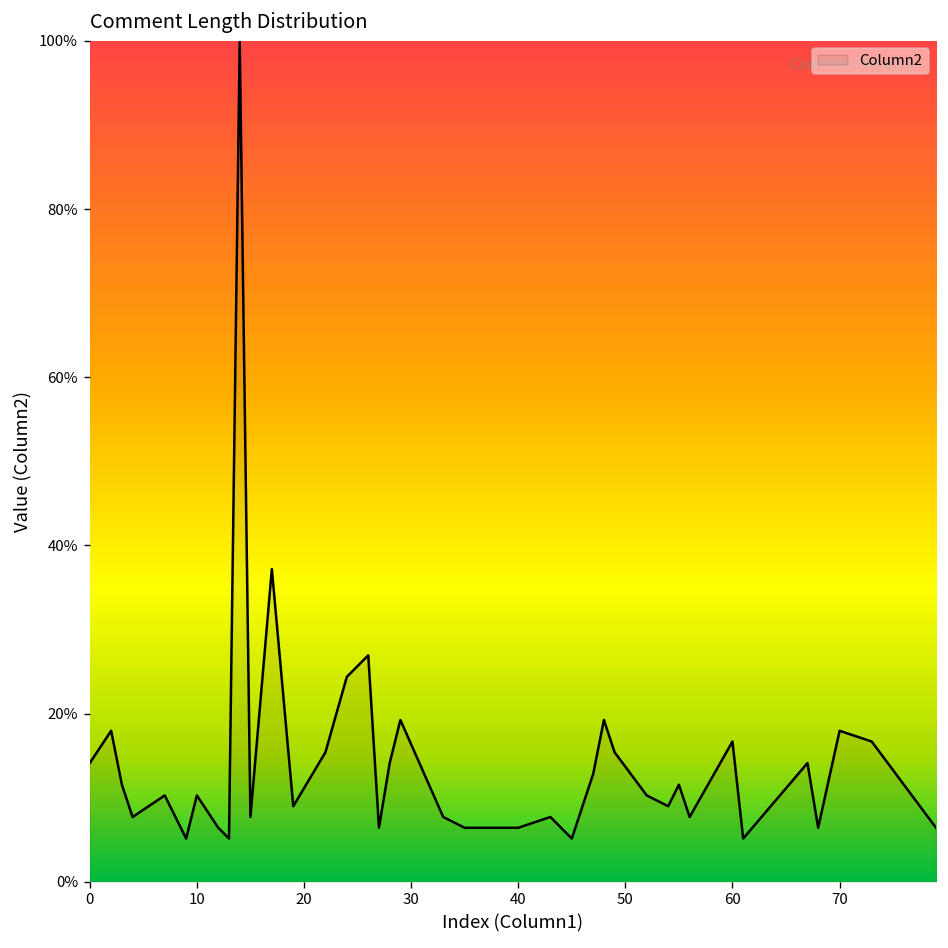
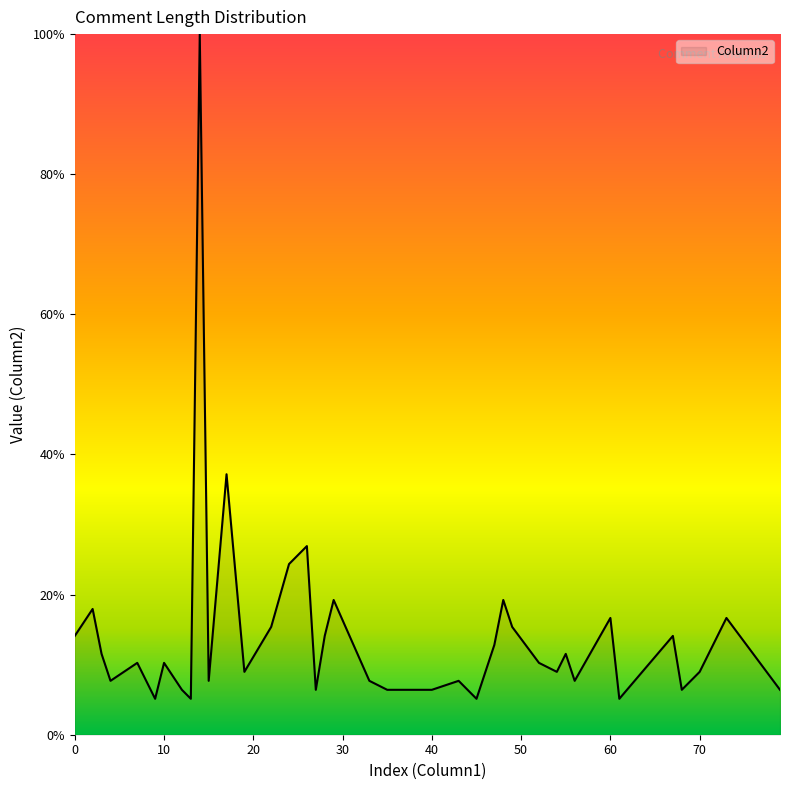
70: 18% -> 9%
